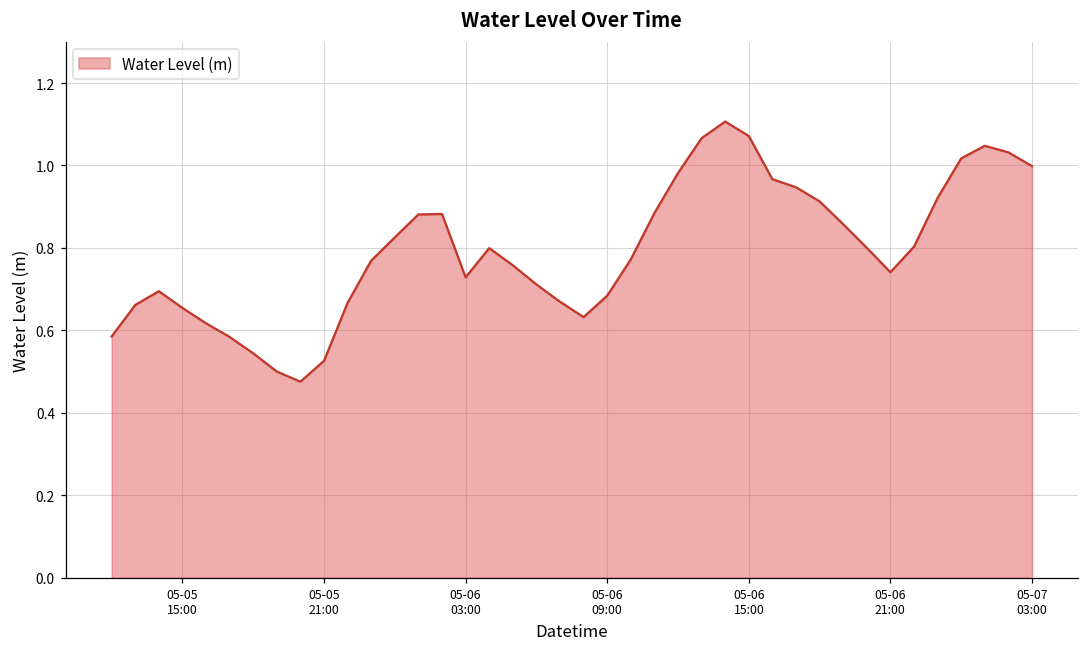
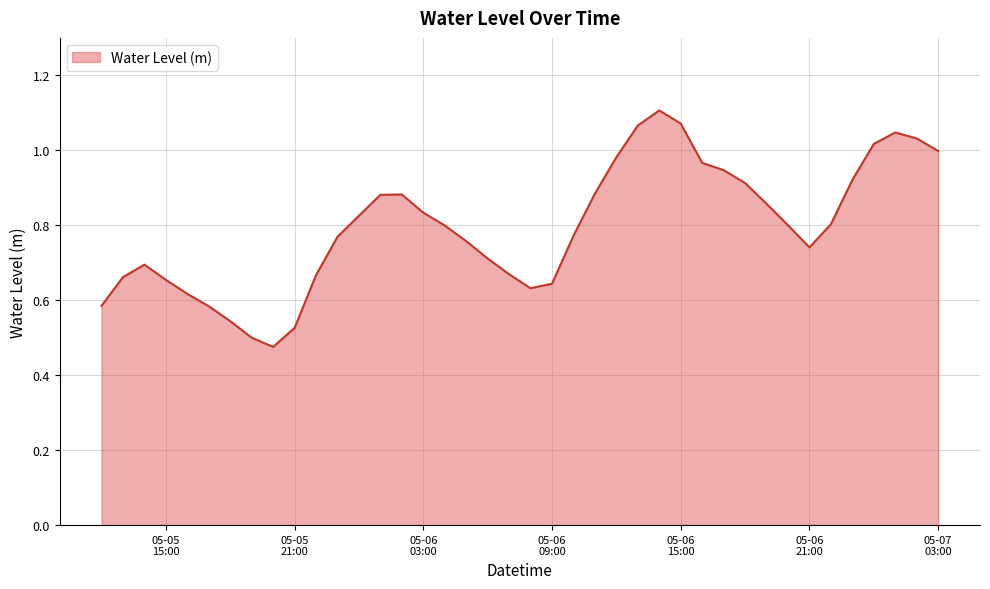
05-06 03:00: 0.73 -> 0.83
05-06 09:00: 0.68 -> 0.64
